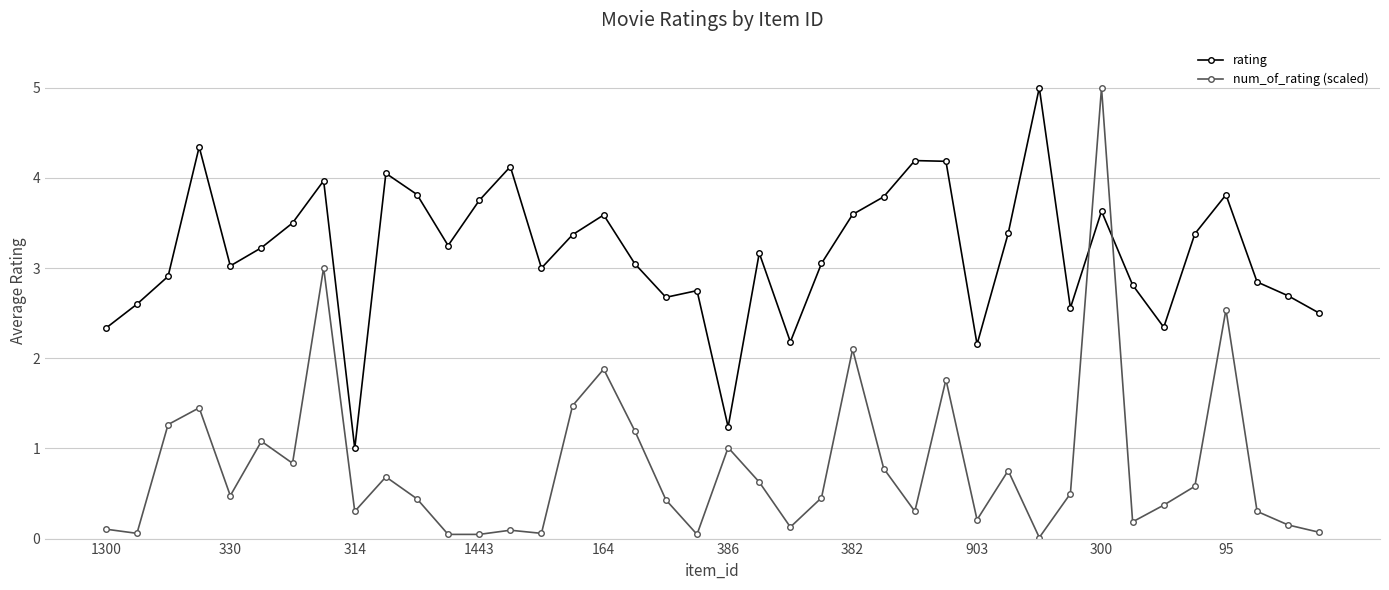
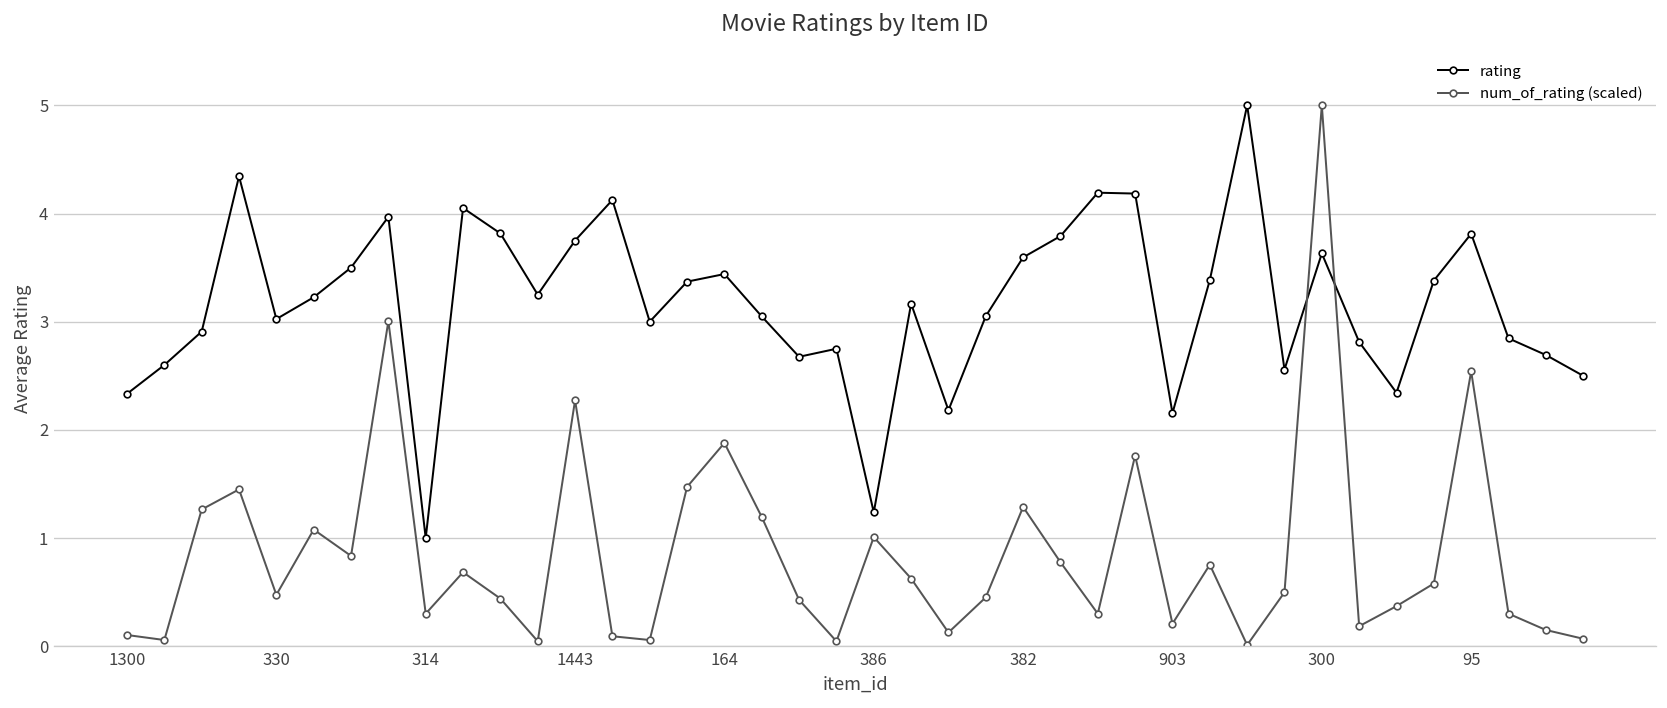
num_of_rating (scaled), 1443: 0.0 -> 2.3
rating, 164: 3.6 -> 3.4
num_of_rating (scaled), 382: 2.1 -> 1.3
